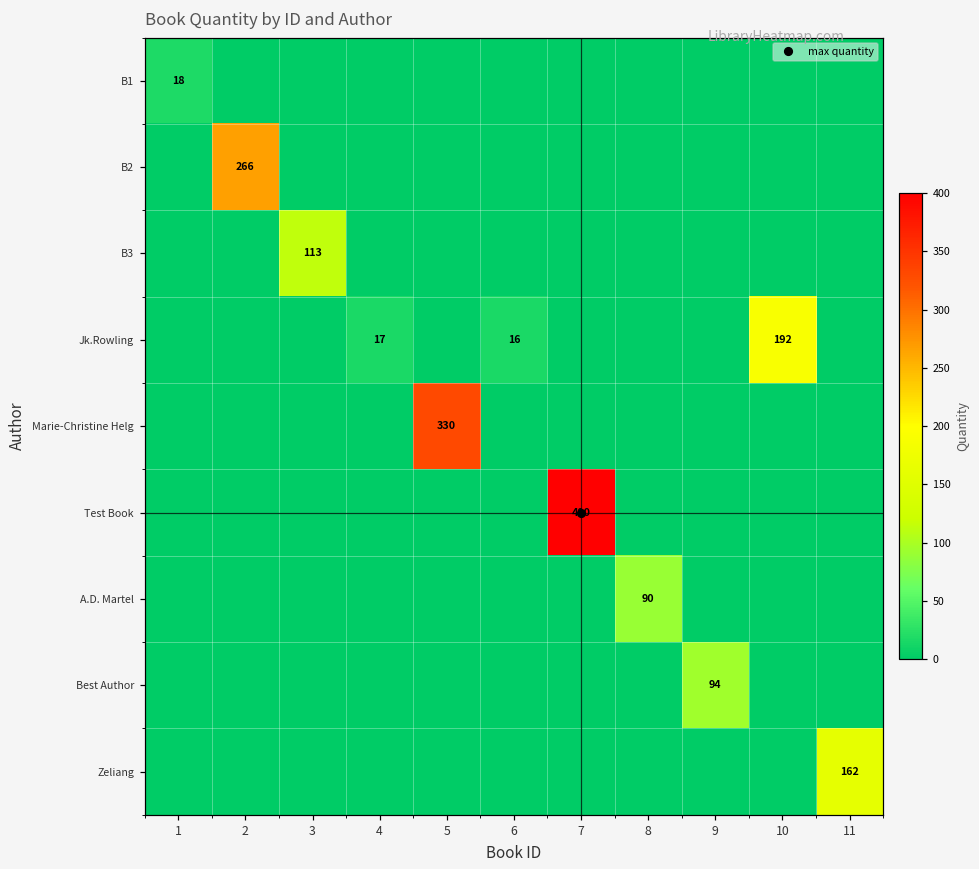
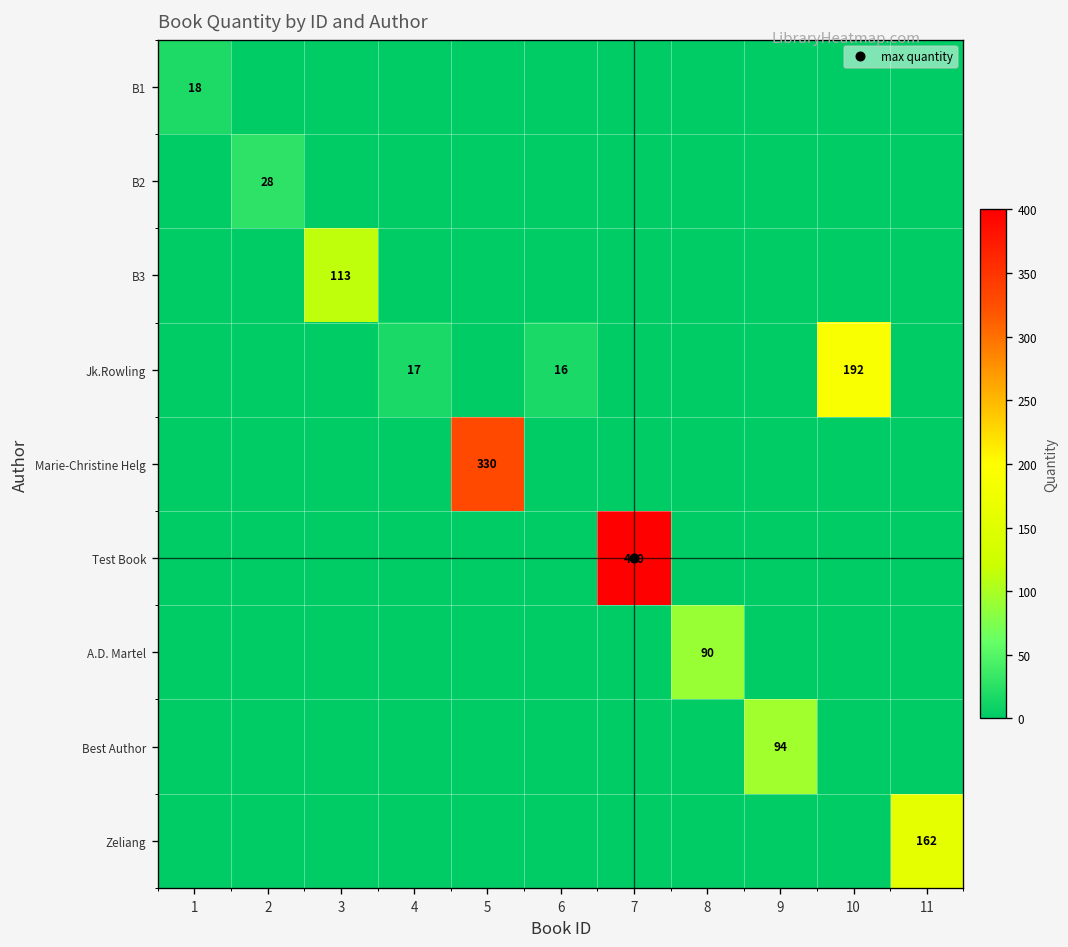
B2, 2: 266 -> 28
